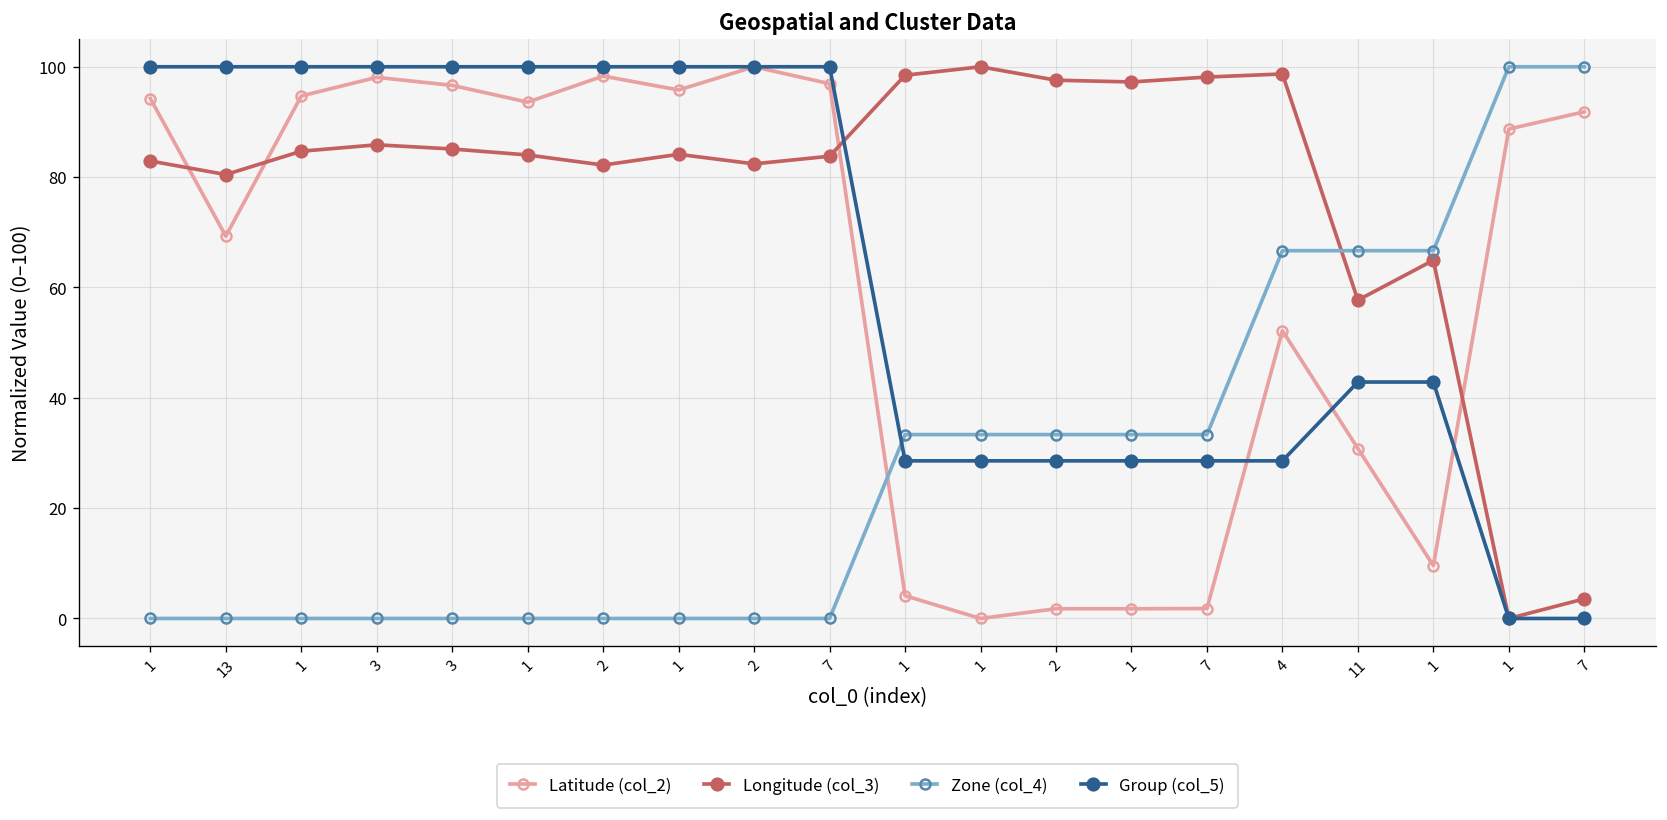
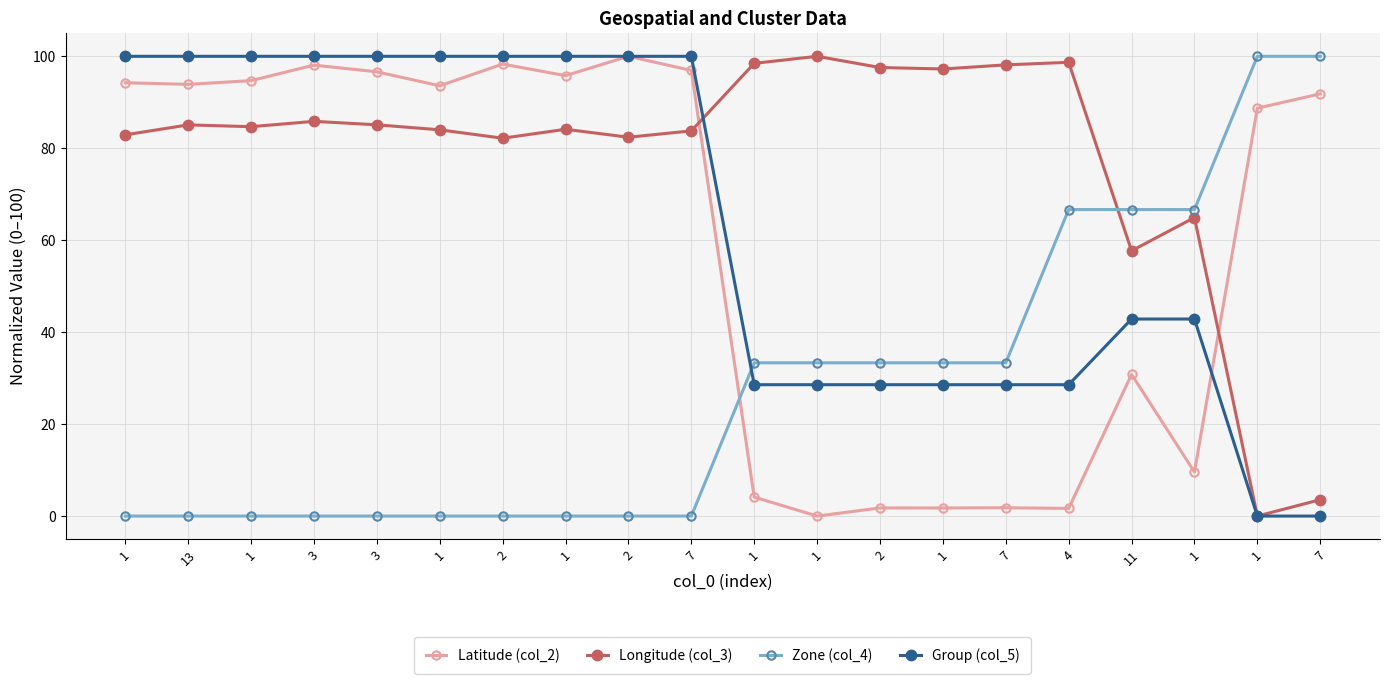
Latitude (col_2), 13: 69 -> 94
Longitude (col_3), 13: 80 -> 85
Latitude (col_2), 4: 52 -> 2
